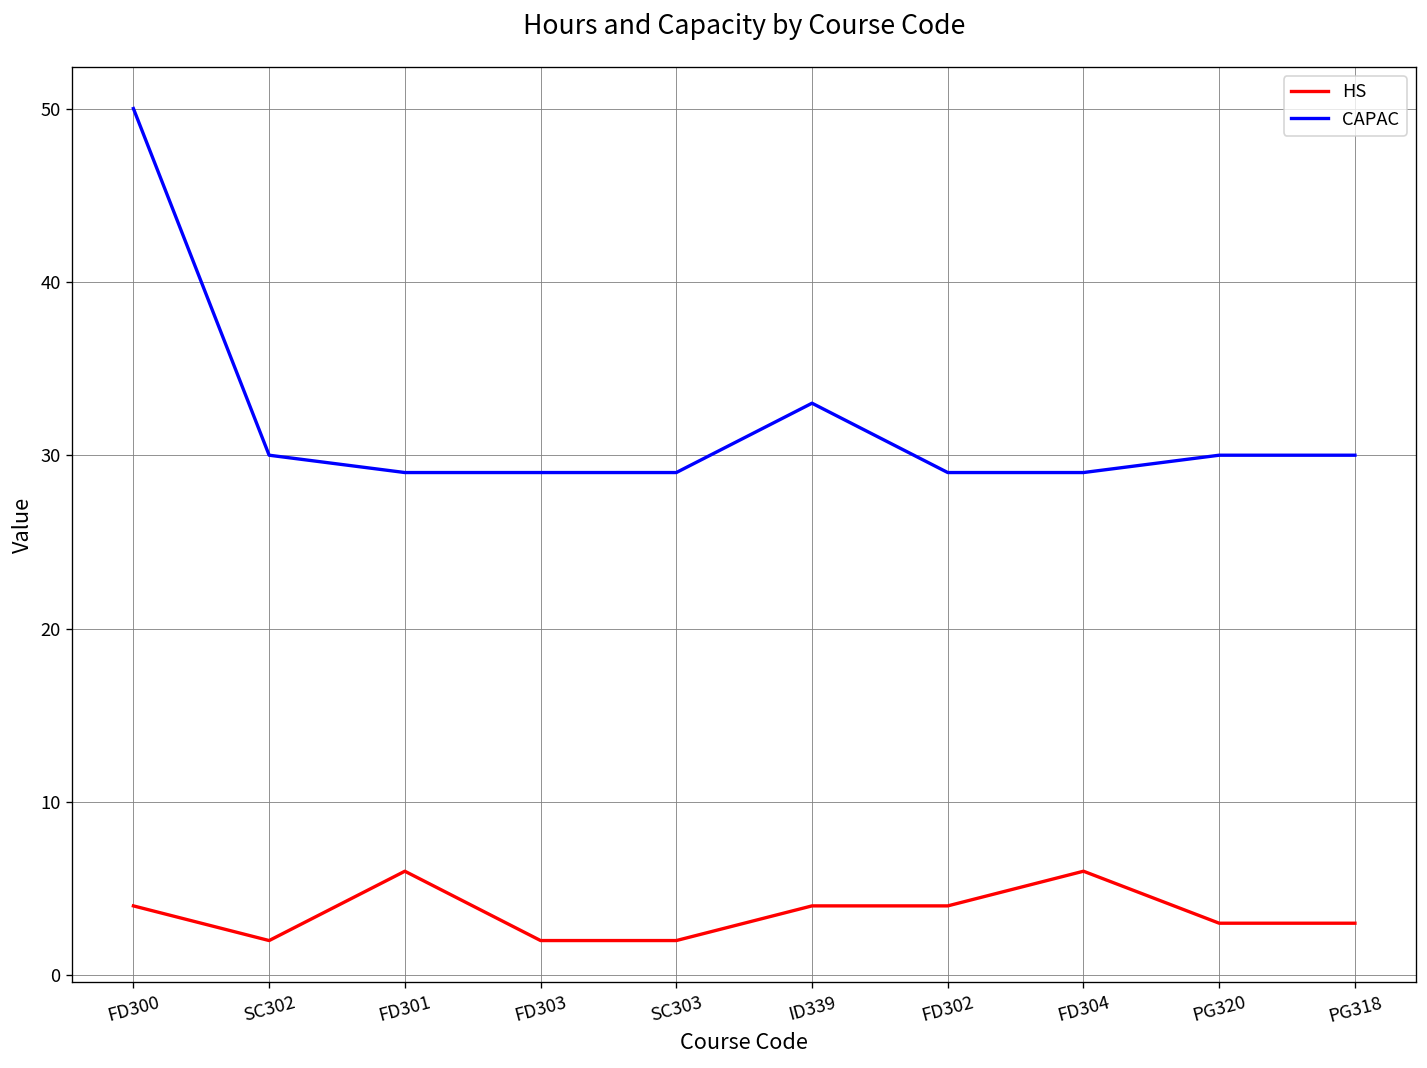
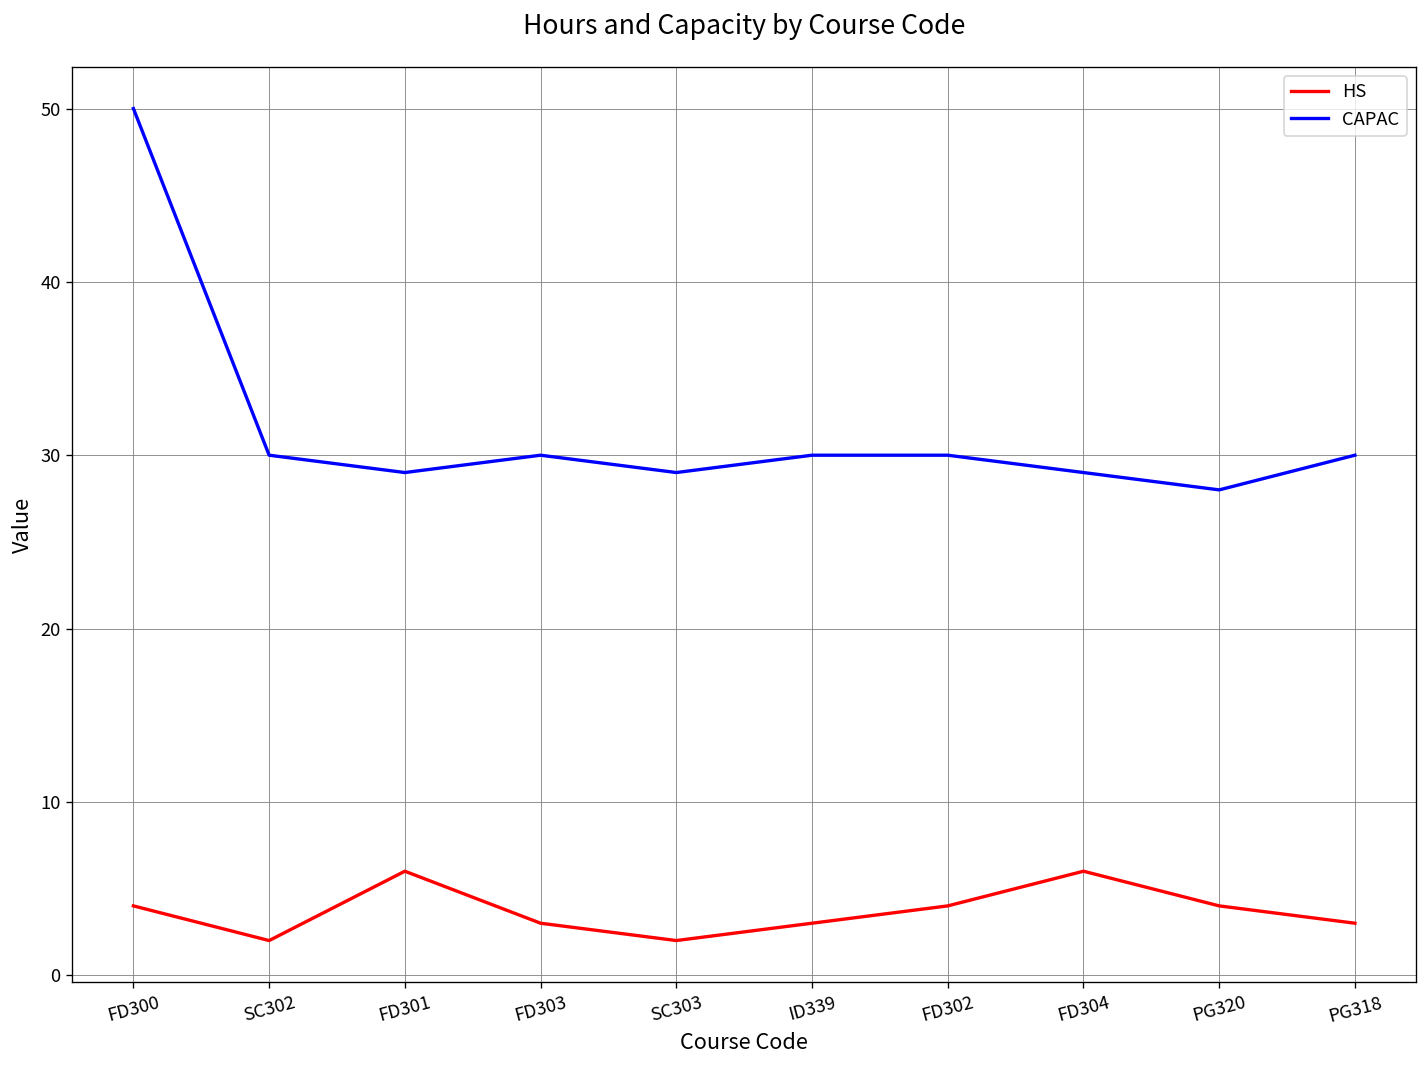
HS, FD303: 2 -> 3
CAPAC, FD303: 29 -> 30
HS, ID339: 4 -> 3
CAPAC, ID339: 33 -> 30
CAPAC, FD302: 29 -> 30
HS, PG320: 3 -> 4
CAPAC, PG320: 30 -> 28
